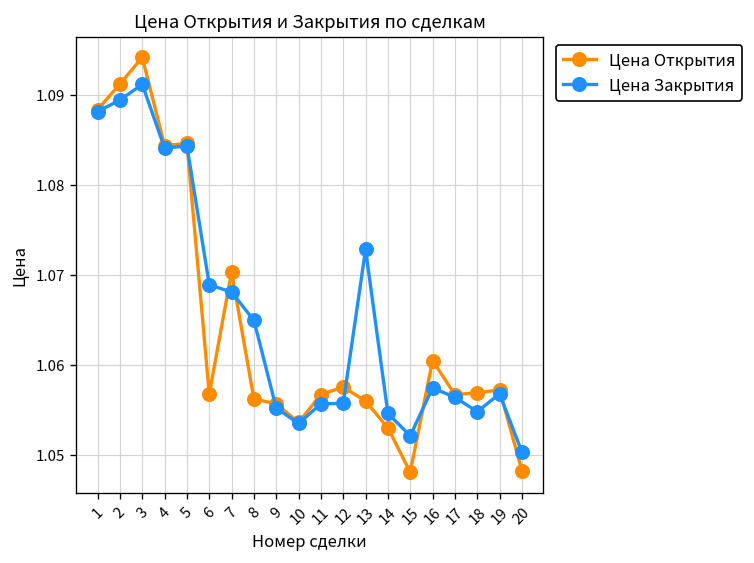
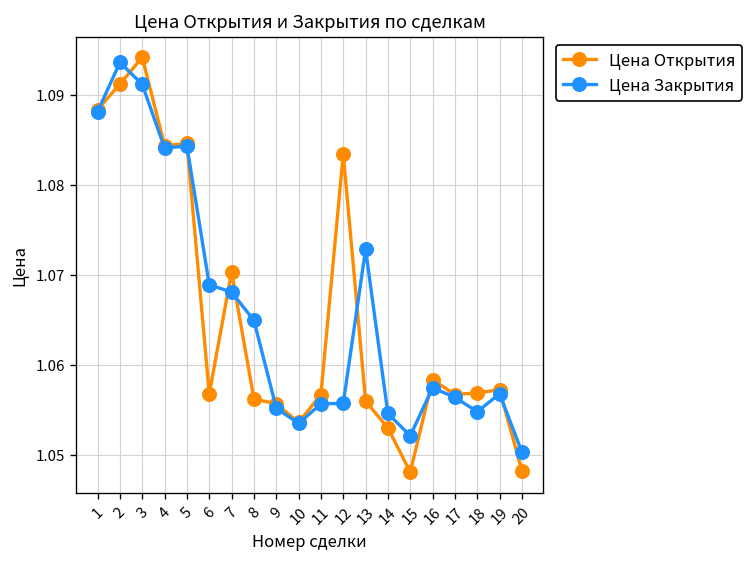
Цена Закрытия, 2: 1.089 -> 1.094
Цена Открытия, 12: 1.058 -> 1.083
Цена Открытия, 16: 1.060 -> 1.058
